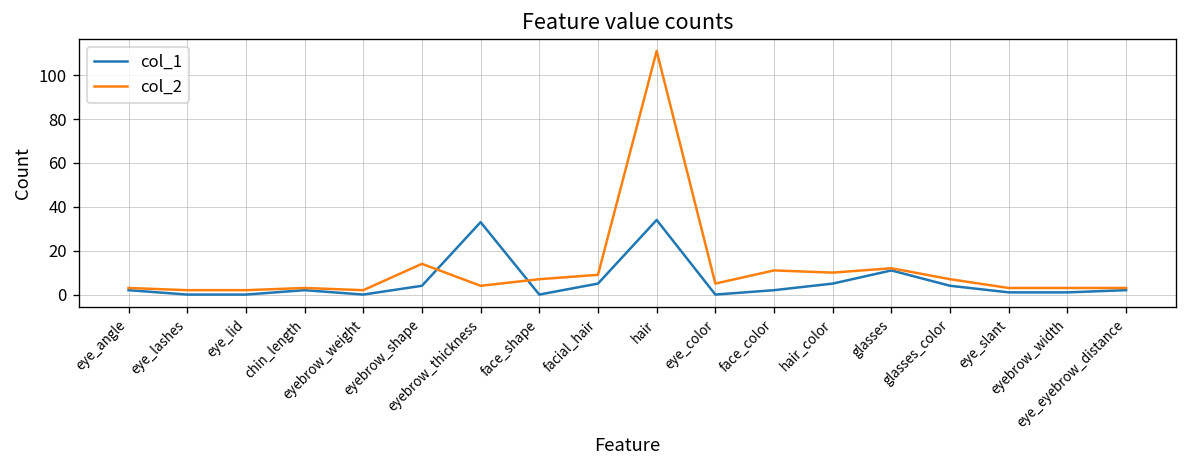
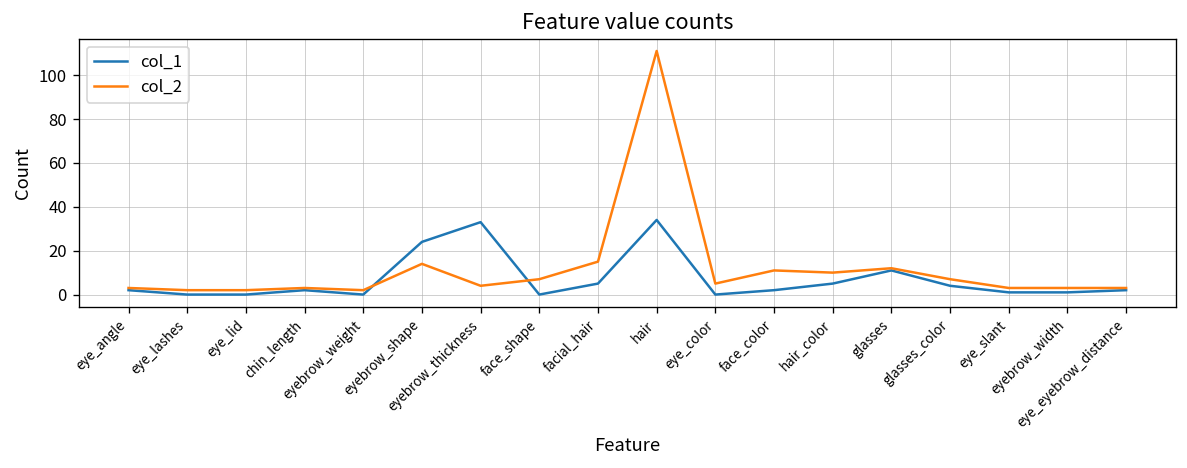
col_1, eyebrow_shape: 4 -> 24
col_2, facial_hair: 9 -> 15
